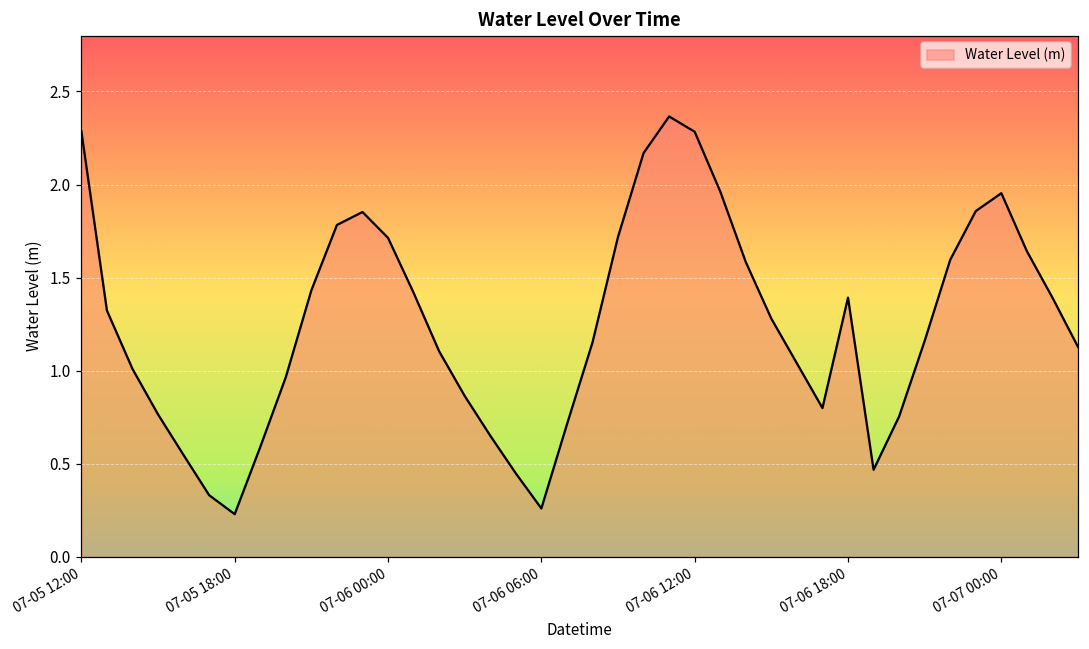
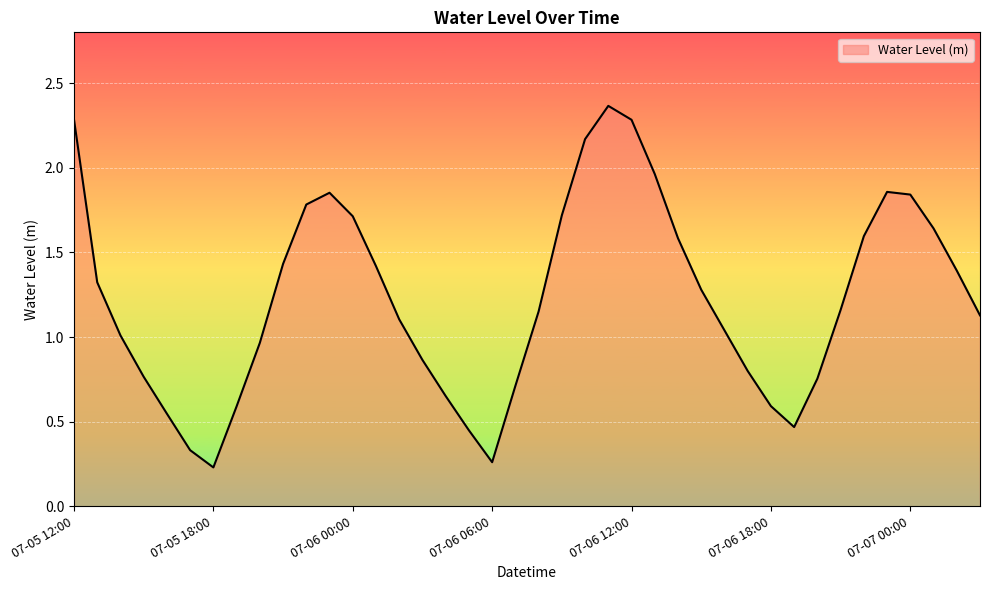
07-06 18:00: 1.39 -> 0.59
07-07 00:00: 1.95 -> 1.84
